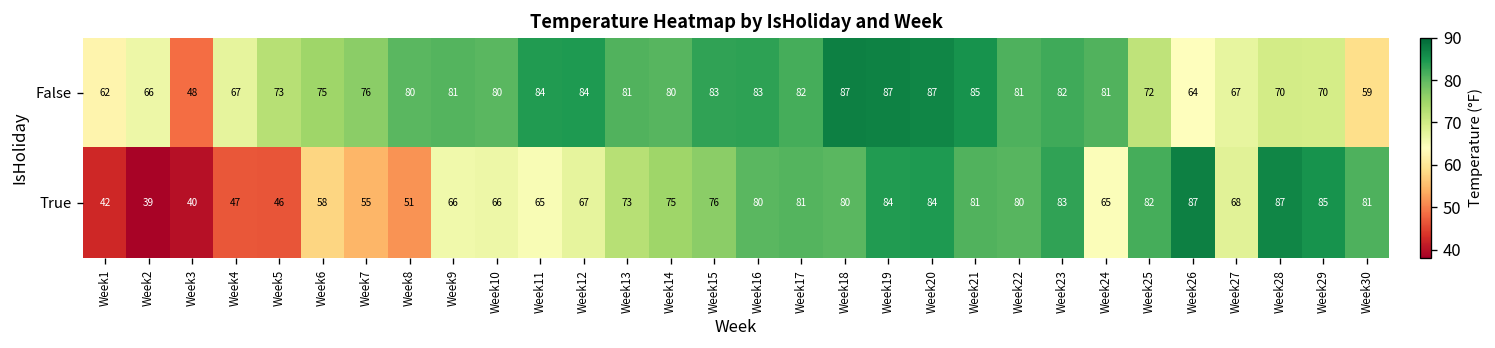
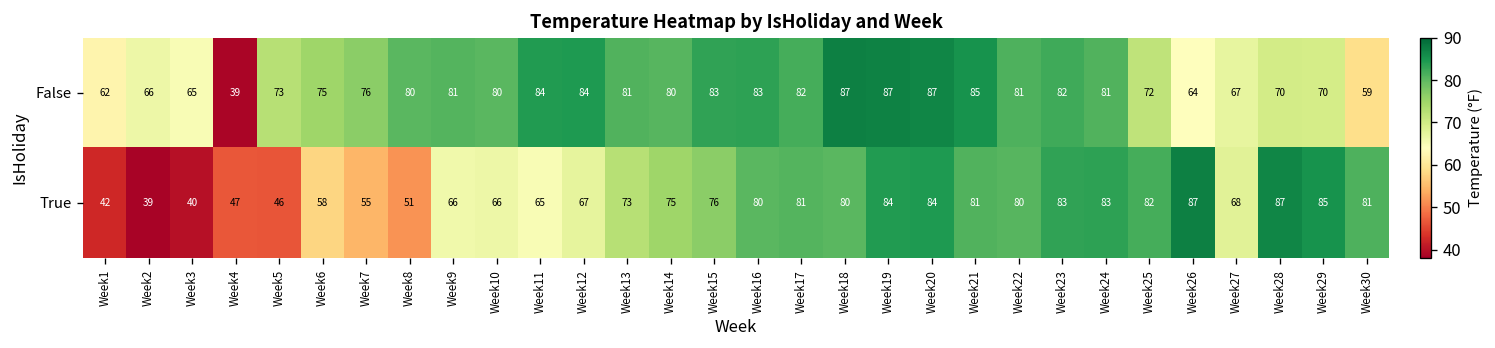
False, Week3: 48 -> 65
False, Week4: 67 -> 39
True, Week24: 65 -> 83
